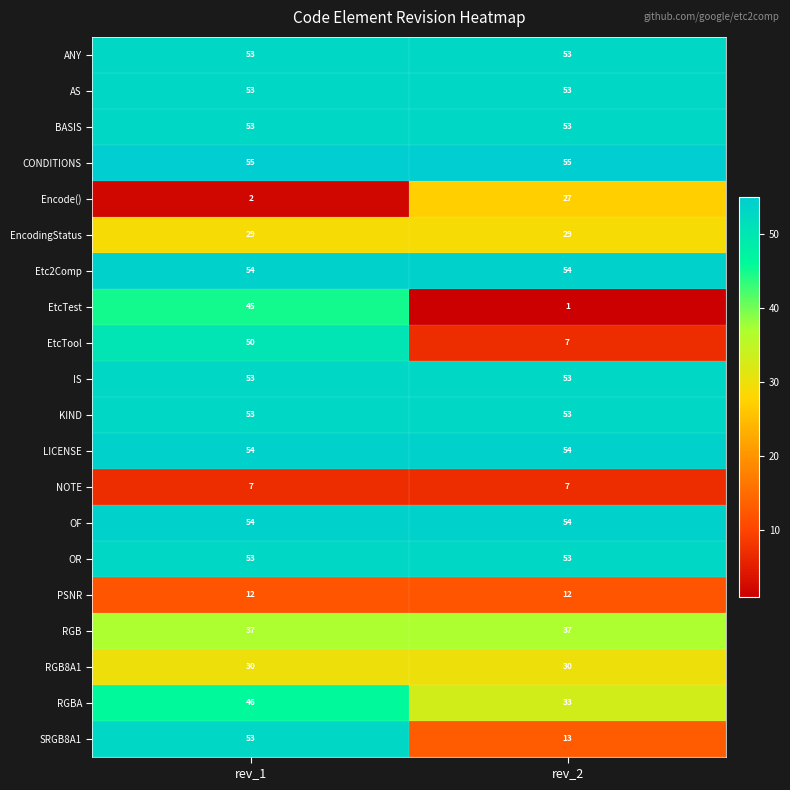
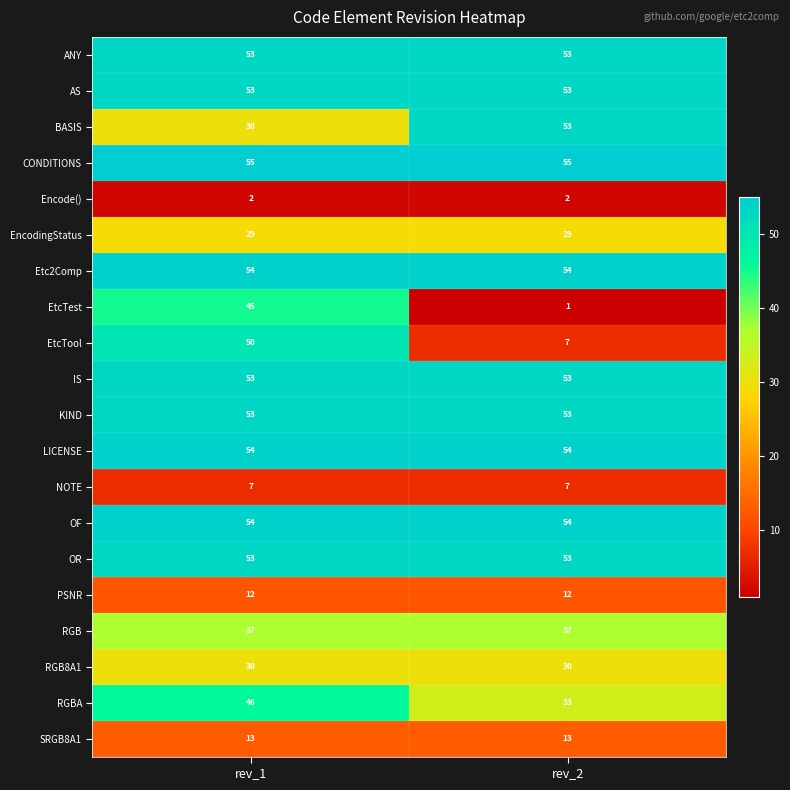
BASIS, rev_1: 53 -> 30
Encode(), rev_2: 27 -> 2
SRGB8A1, rev_1: 53 -> 13
